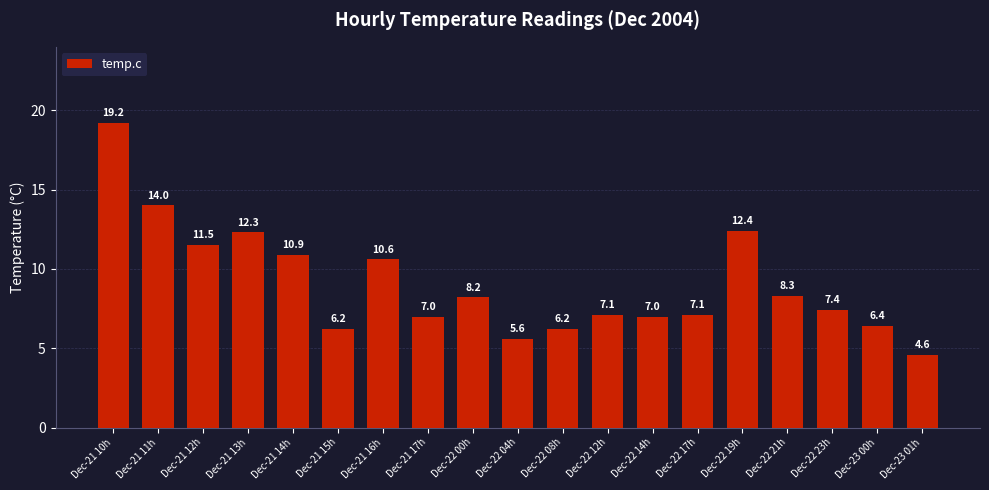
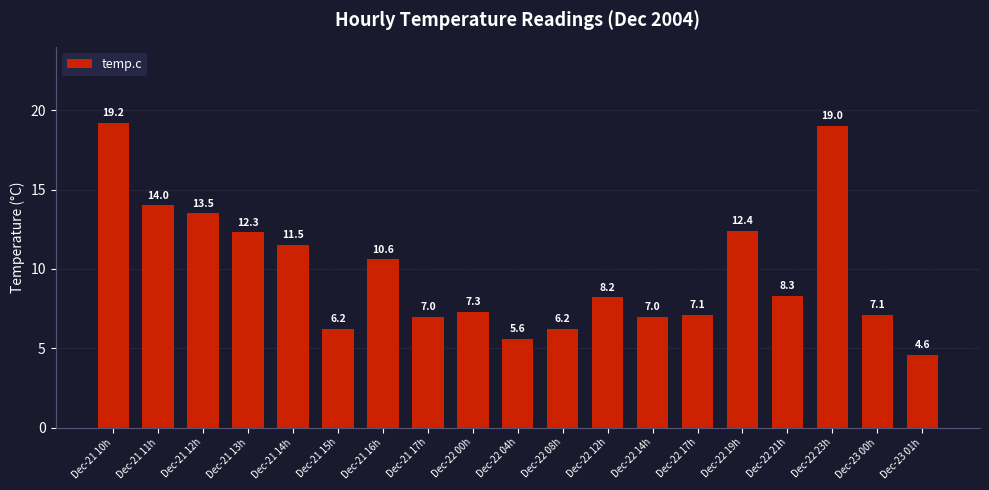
Dec-21 12h: 11.5 -> 13.5
Dec-21 14h: 10.9 -> 11.5
Dec-22 00h: 8.2 -> 7.3
Dec-22 12h: 7.1 -> 8.2
Dec-22 23h: 7.4 -> 19.0
Dec-23 00h: 6.4 -> 7.1
